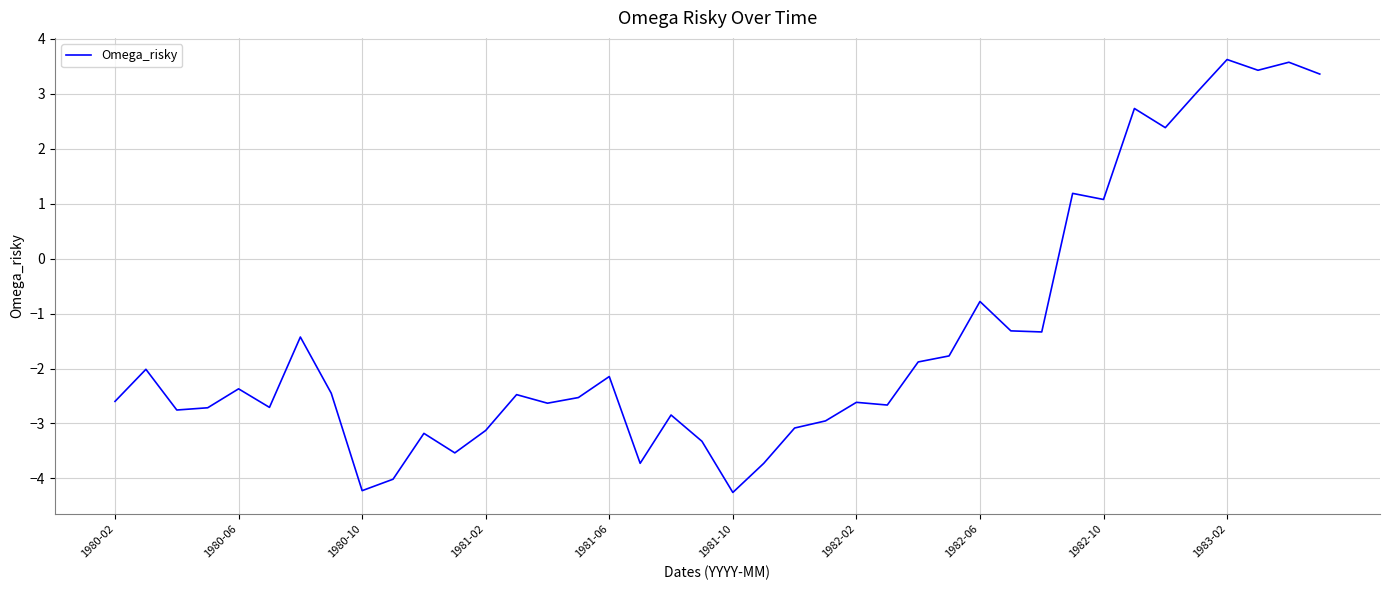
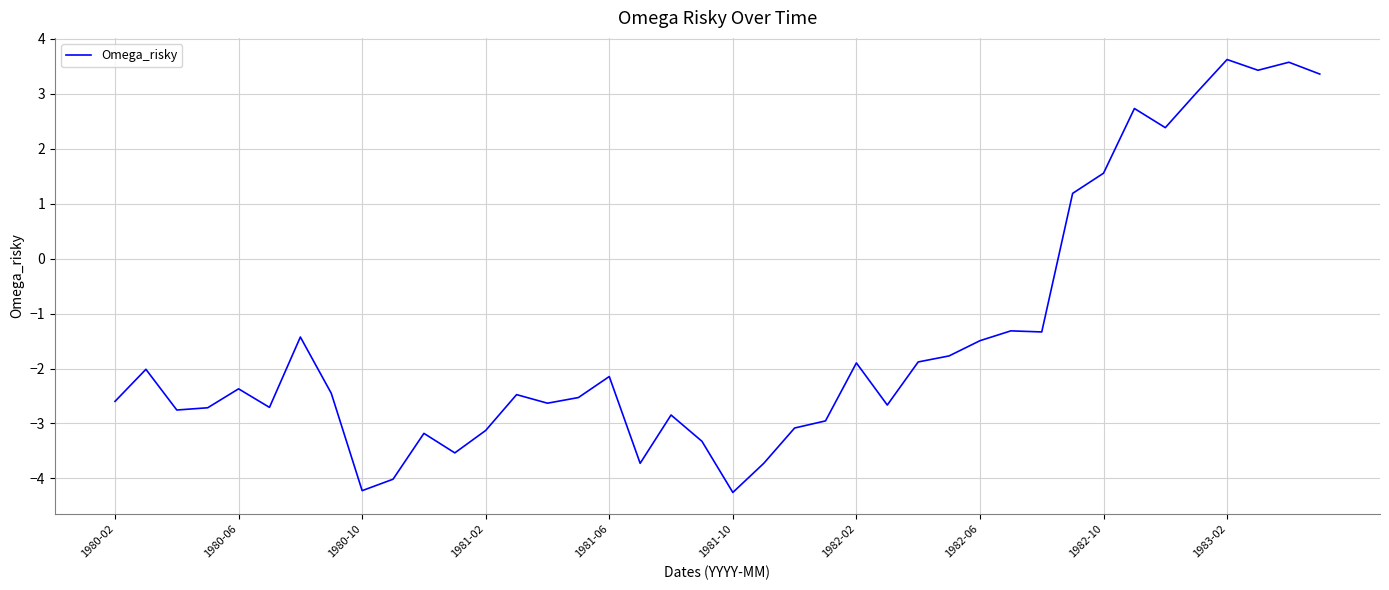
1982-02: -2.6 -> -1.9
1982-06: -0.8 -> -1.5
1982-10: 1.1 -> 1.6
